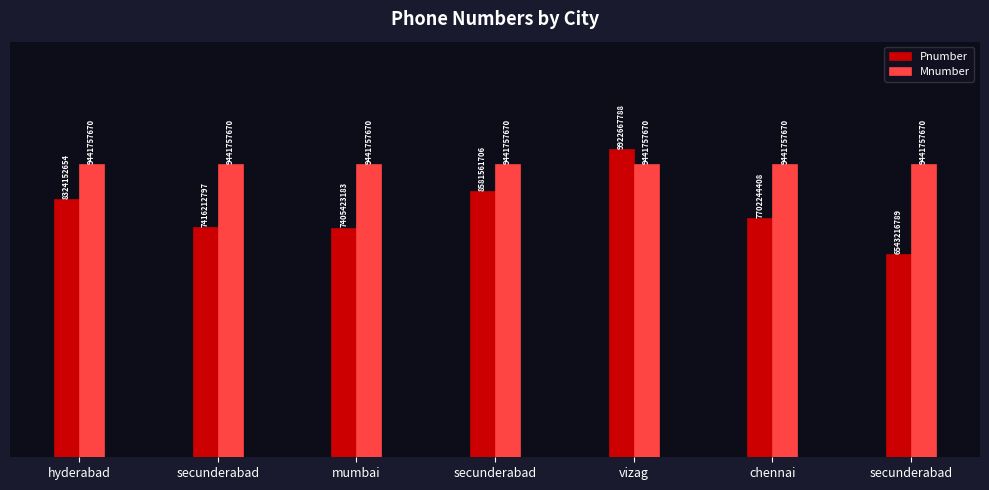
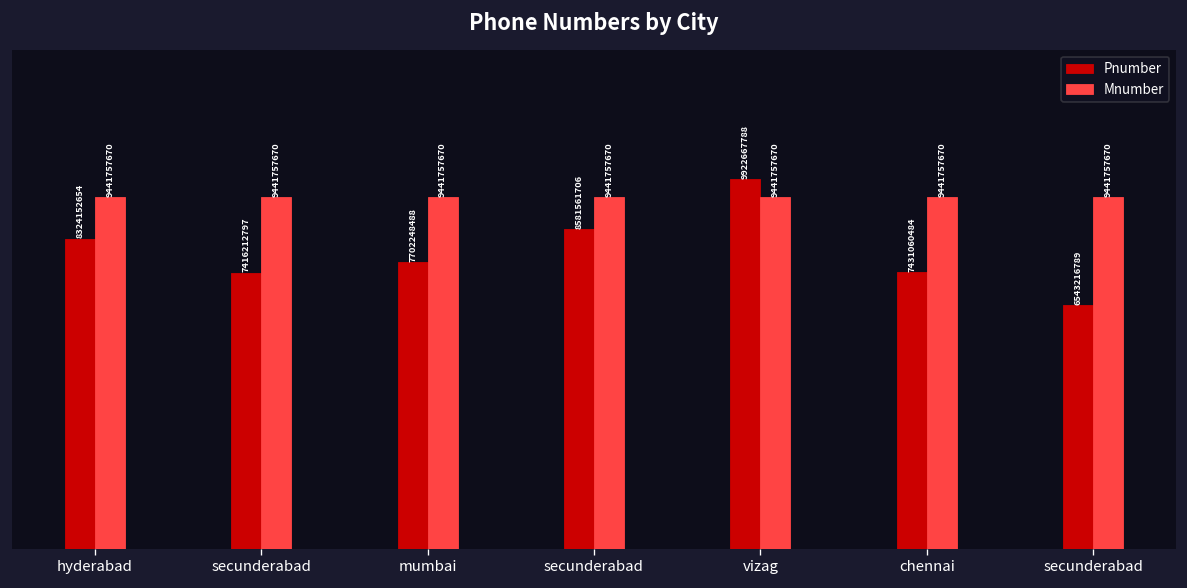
Pnumber, mumbai: 7405423183 -> 7702248488
Pnumber, chennai: 7702244408 -> 7431060484
